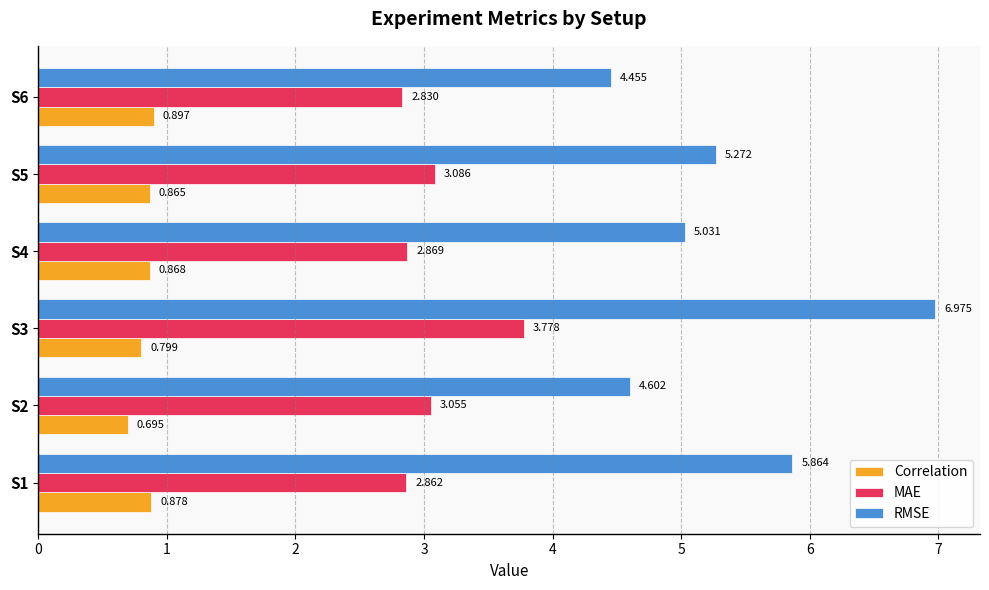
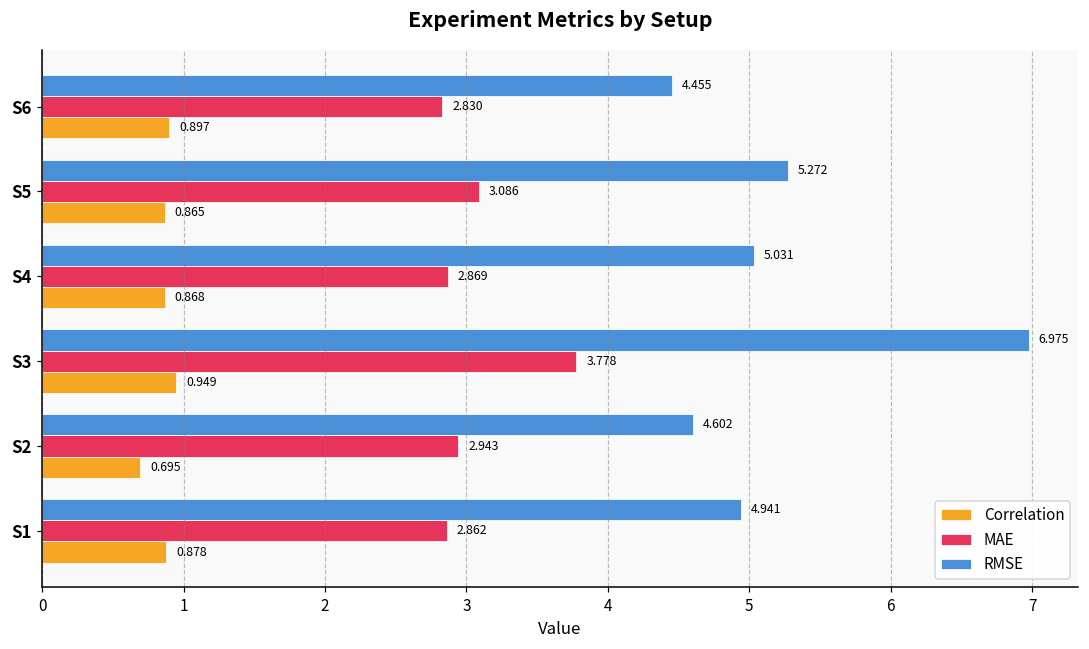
Correlation, S3: 0.799 -> 0.949
MAE, S2: 3.055 -> 2.943
RMSE, S1: 5.864 -> 4.941
